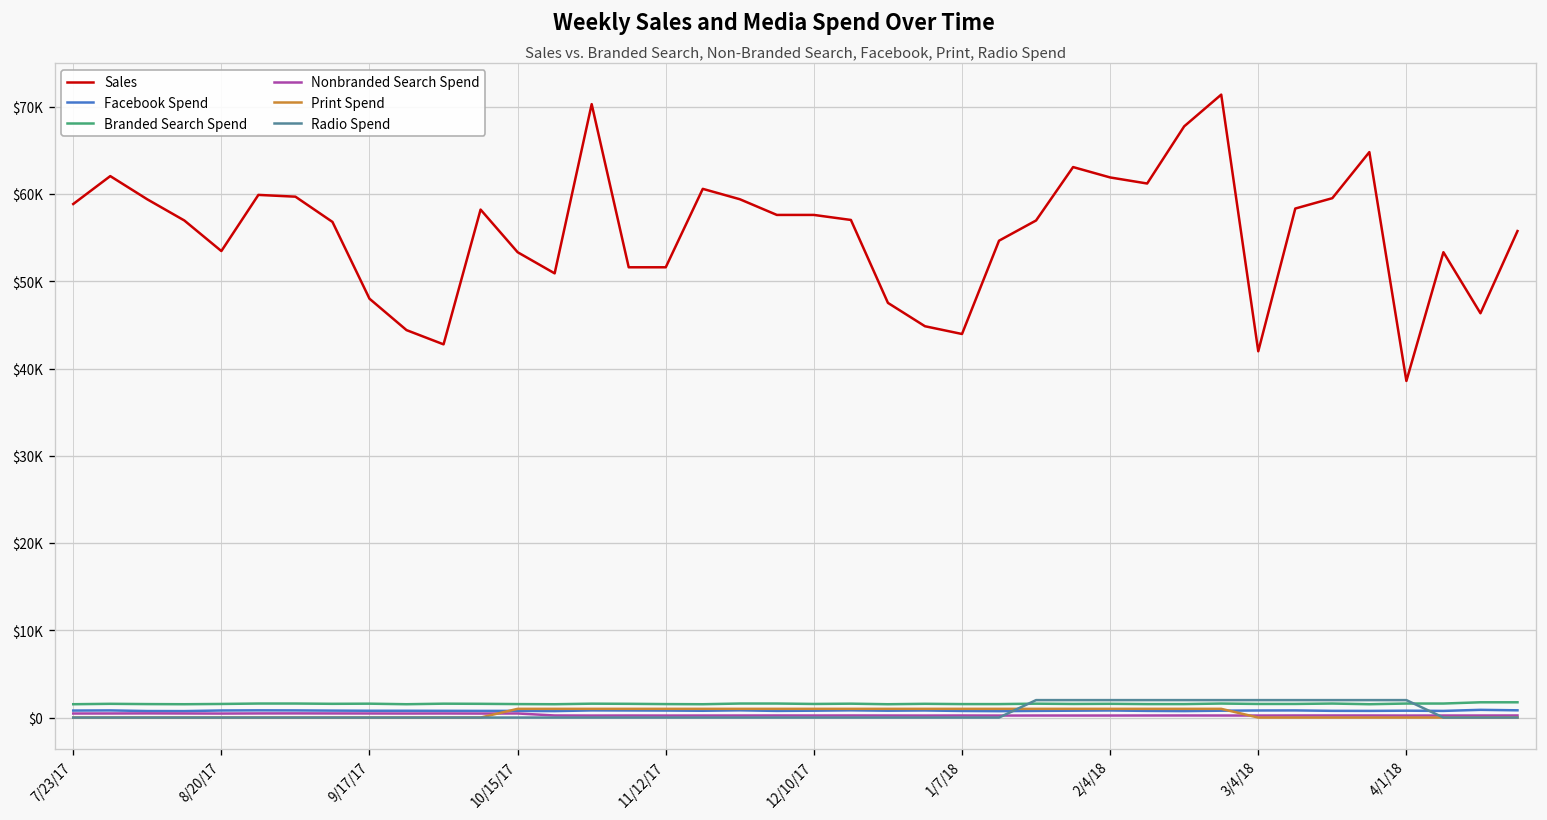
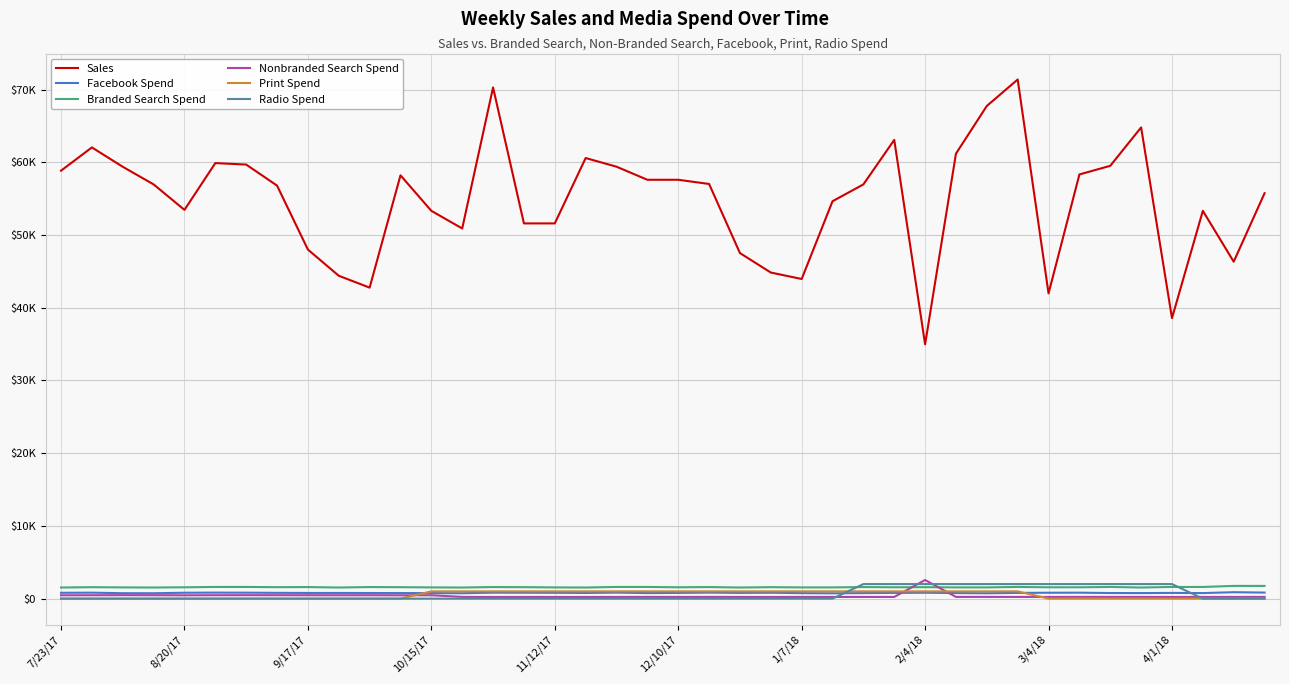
Sales, 2/4/18: $62000 -> $35000
Nonbranded Search Spend, 2/4/18: $0 -> $3000
